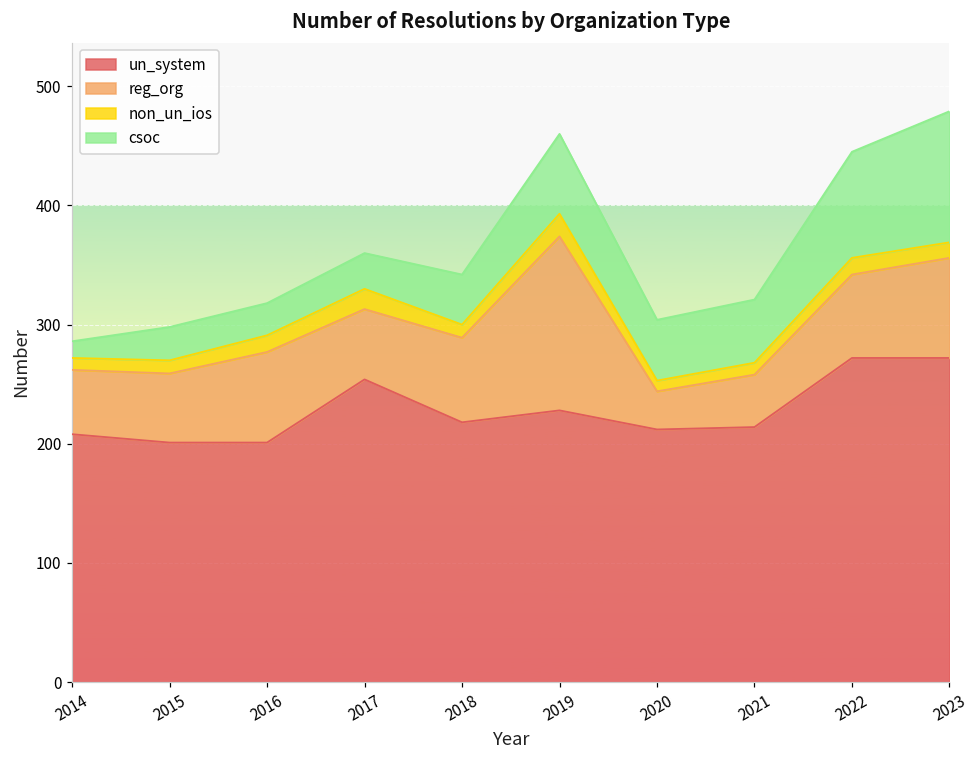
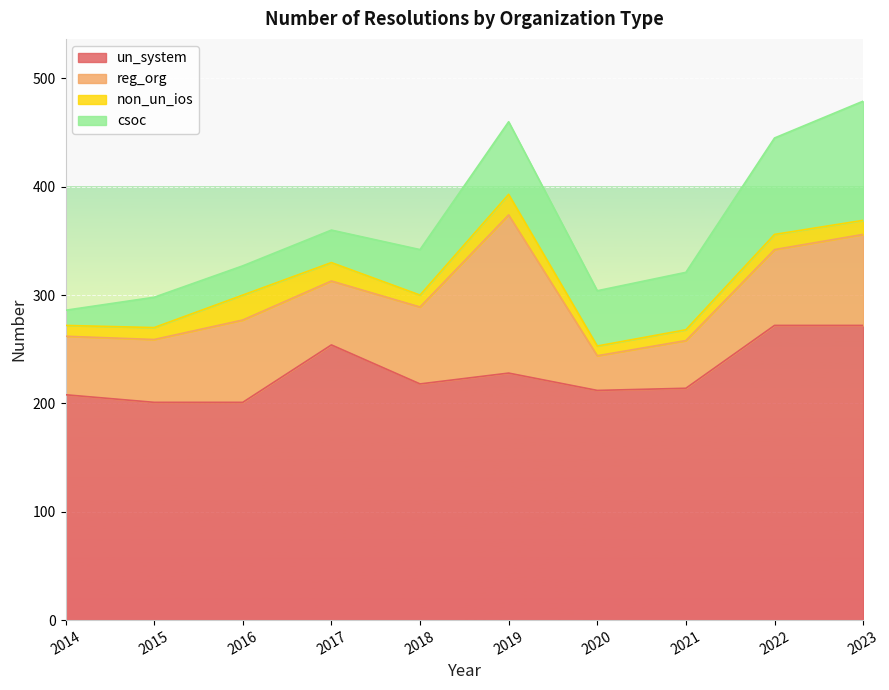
non_un_ios, 2016: 14 -> 23
